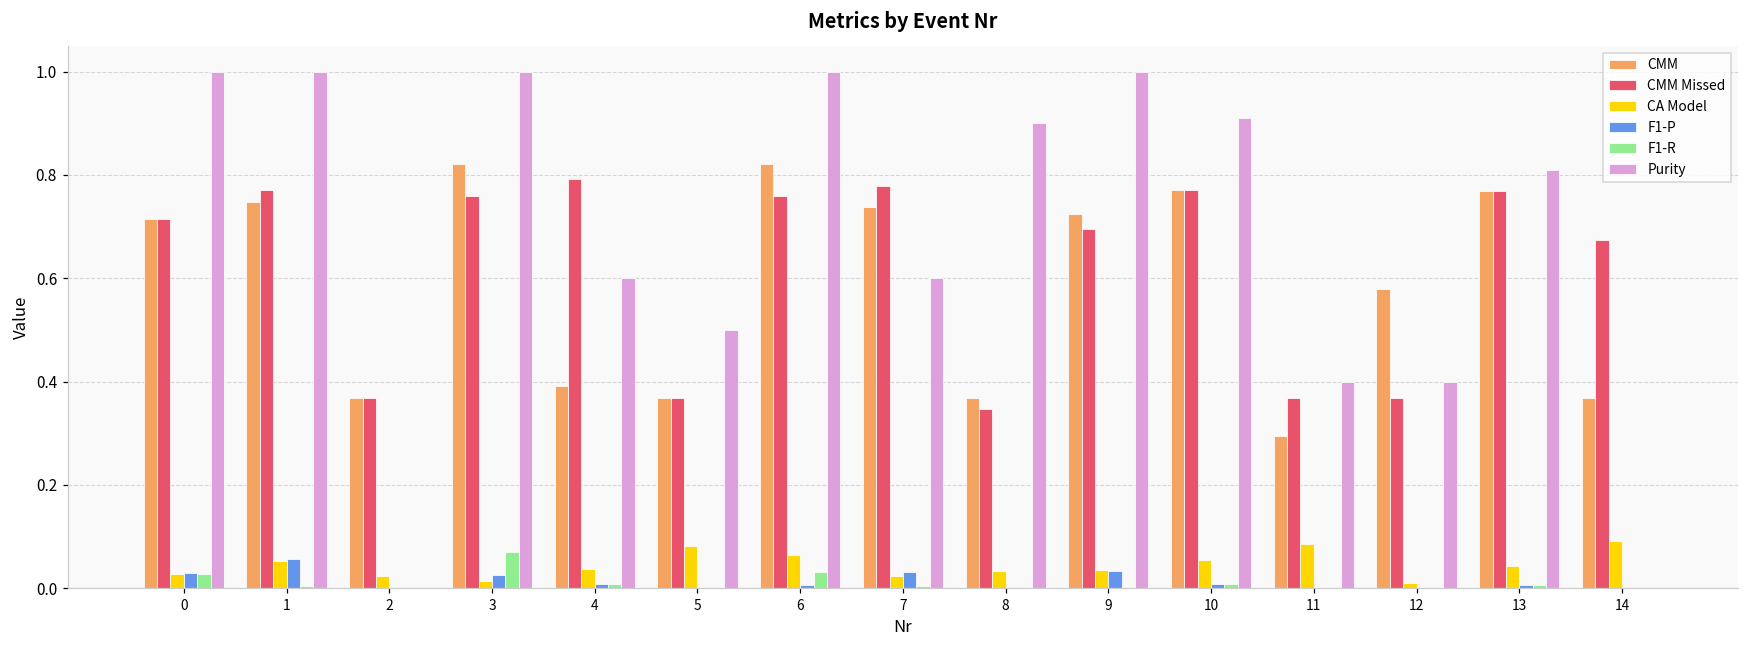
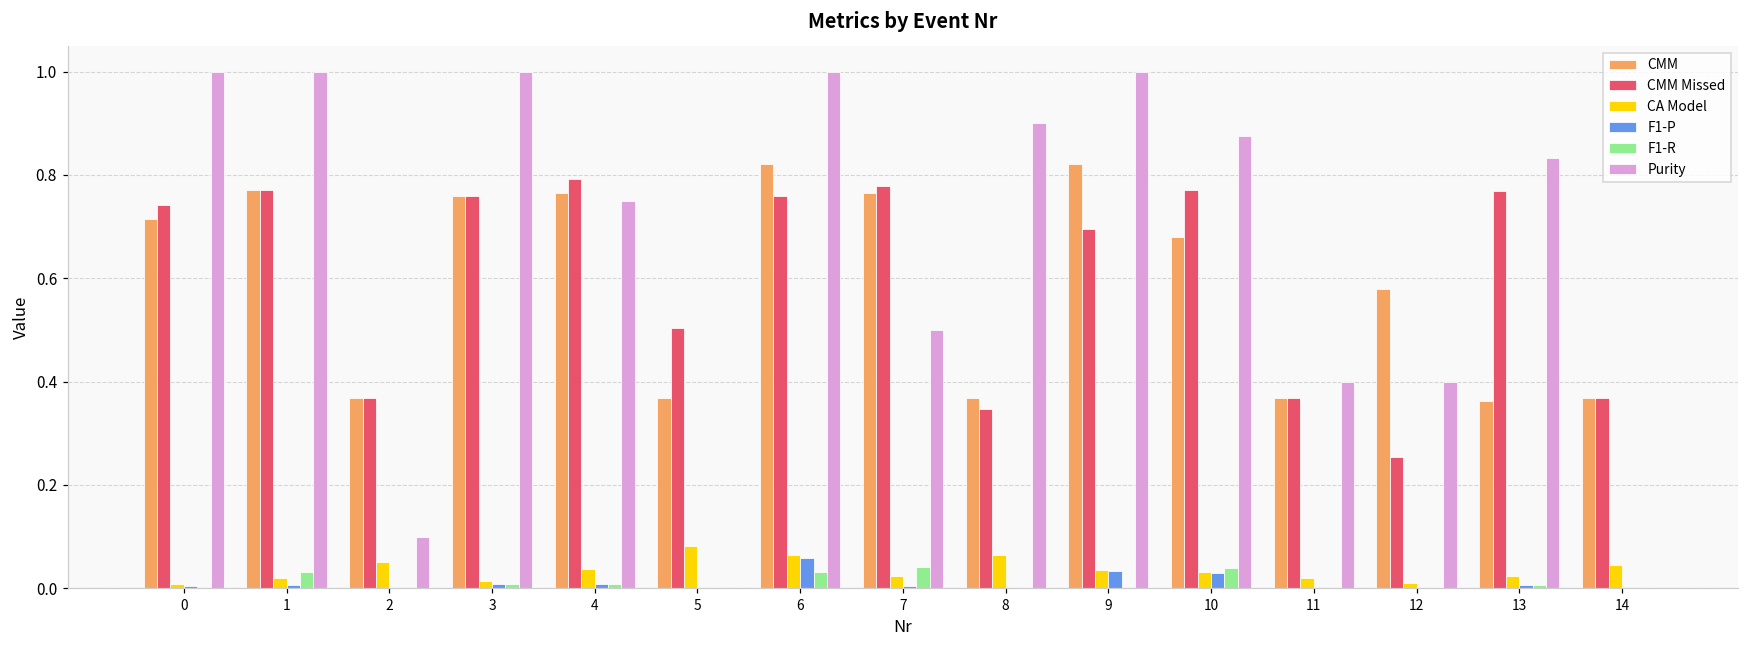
CMM Missed, 0: 0.71 -> 0.74
CA Model, 0: 0.03 -> 0.01
F1-P, 0: 0.03 -> 0.00
F1-R, 0: 0.03 -> 0.00
CMM, 1: 0.75 -> 0.77
CA Model, 1: 0.05 -> 0.02
F1-P, 1: 0.06 -> 0.01
F1-R, 1: 0.00 -> 0.03
CA Model, 2: 0.02 -> 0.05
Purity, 2: 0.0 -> 0.1
CMM, 3: 0.82 -> 0.76
F1-P, 3: 0.03 -> 0.01
F1-R, 3: 0.07 -> 0.01
CMM, 4: 0.39 -> 0.76
Purity, 4: 0.60 -> 0.75
CMM Missed, 5: 0.37 -> 0.50
Purity, 5: 0.5 -> 0.0
F1-P, 6: 0.01 -> 0.06
CMM, 7: 0.74 -> 0.77
F1-P, 7: 0.03 -> 0.00
F1-R, 7: 0.00 -> 0.04
Purity, 7: 0.6 -> 0.5
CA Model, 8: 0.03 -> 0.06
CMM, 9: 0.72 -> 0.82
CMM, 10: 0.77 -> 0.68
CA Model, 10: 0.05 -> 0.03
F1-P, 10: 0.01 -> 0.03
F1-R, 10: 0.01 -> 0.04
Purity, 10: 0.91 -> 0.88
CMM, 11: 0.30 -> 0.37
CA Model, 11: 0.09 -> 0.02
CMM Missed, 12: 0.37 -> 0.25
CMM, 13: 0.77 -> 0.36
CA Model, 13: 0.04 -> 0.02
Purity, 13: 0.81 -> 0.83
CMM Missed, 14: 0.67 -> 0.37
CA Model, 14: 0.09 -> 0.05
